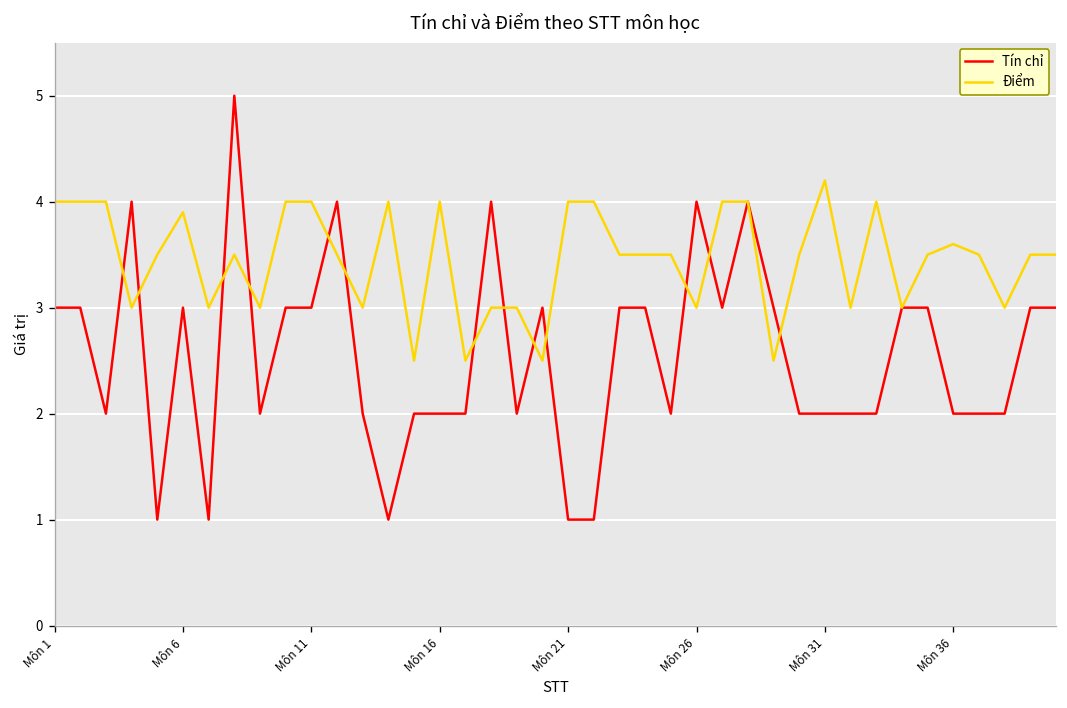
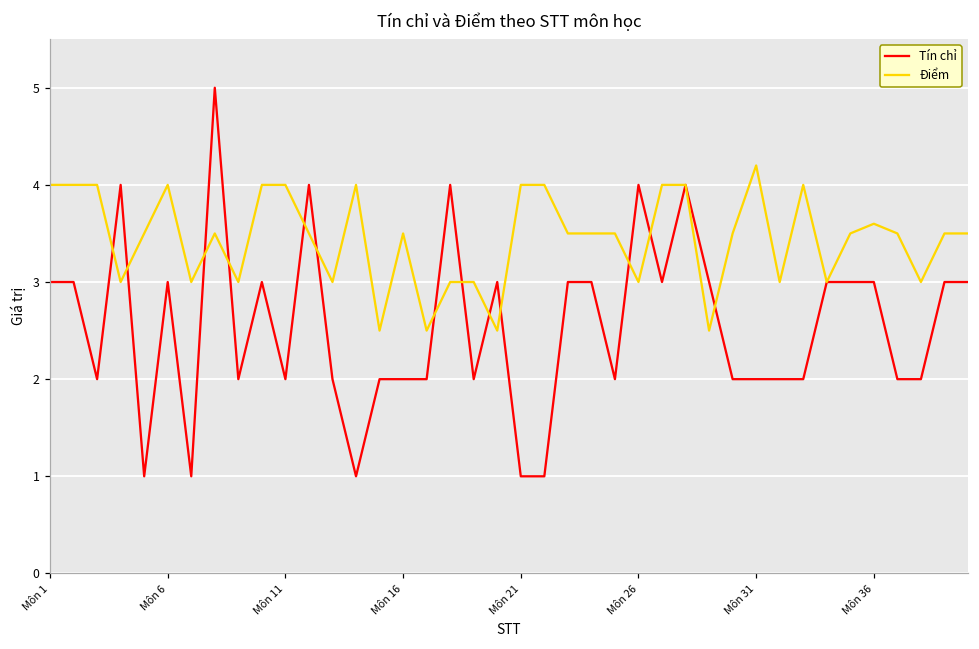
Điểm, Môn 6: 3.9 -> 4.0
Tín chỉ, Môn 11: 3 -> 2
Điểm, Môn 16: 4.0 -> 3.5
Tín chỉ, Môn 36: 2 -> 3
